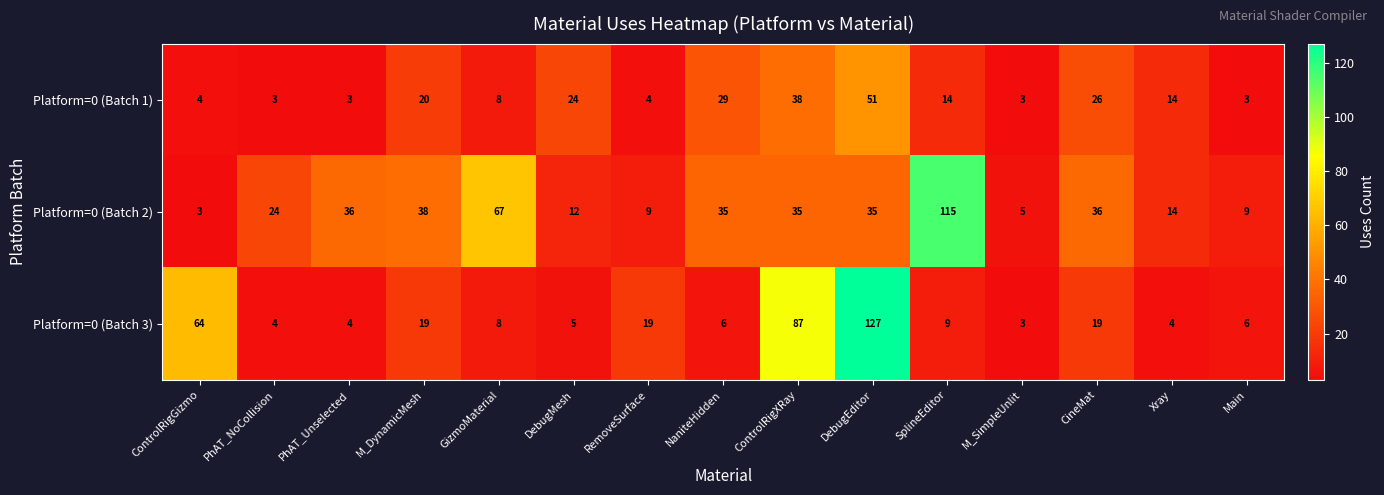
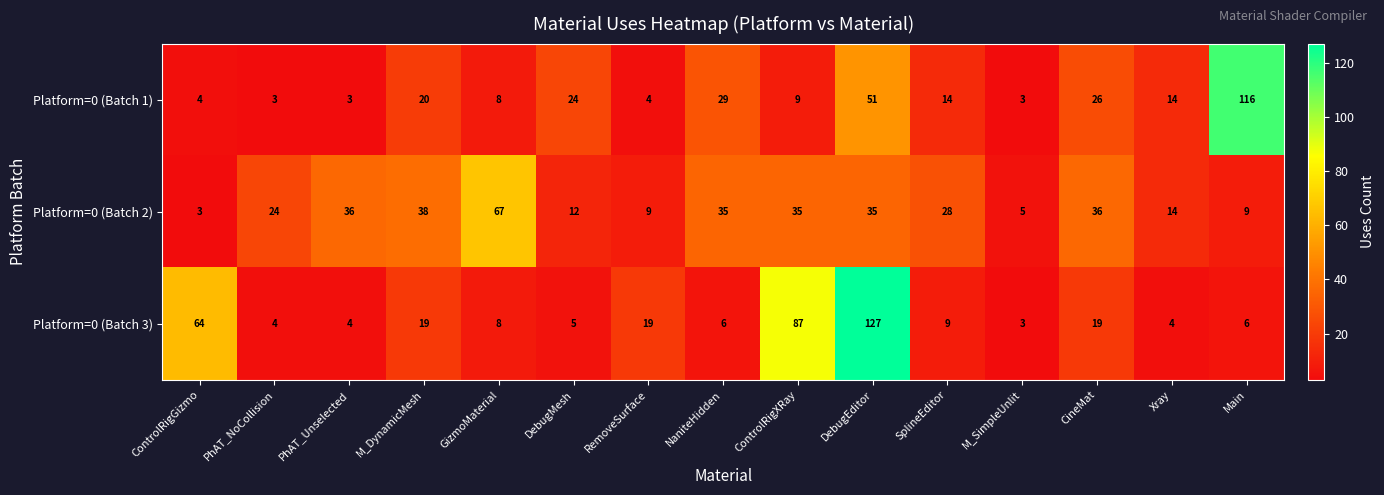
Platform=0 (Batch 1), ControlRigXRay: 38 -> 9
Platform=0 (Batch 1), Main: 3 -> 116
Platform=0 (Batch 2), SplineEditor: 115 -> 28
